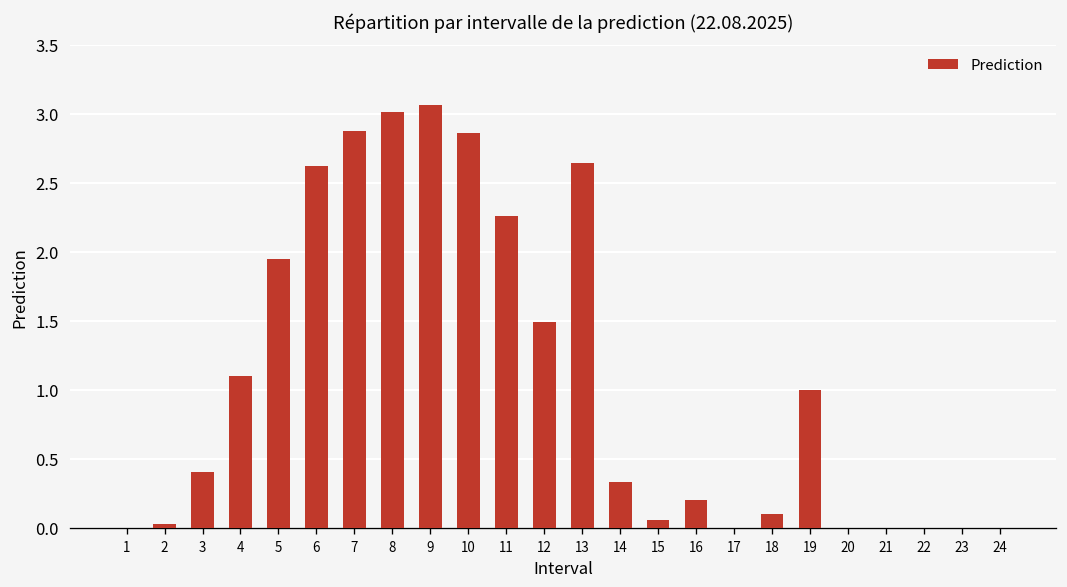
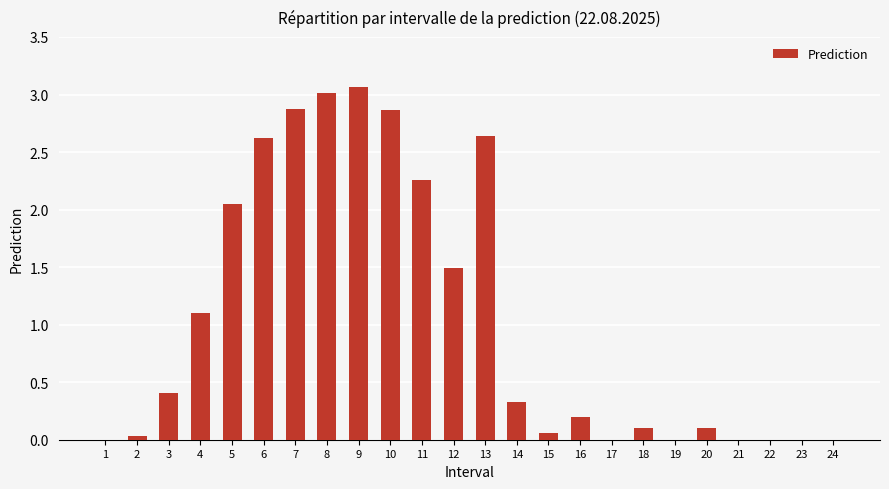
5: 1.95 -> 2.05
19: 1 -> 0
20: 0.0 -> 0.1
